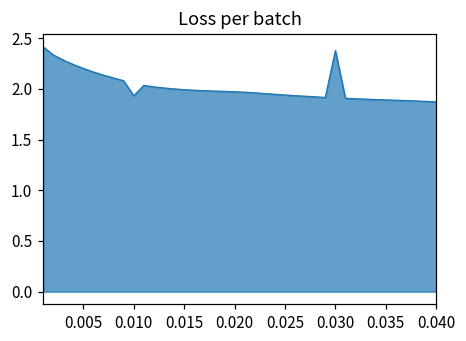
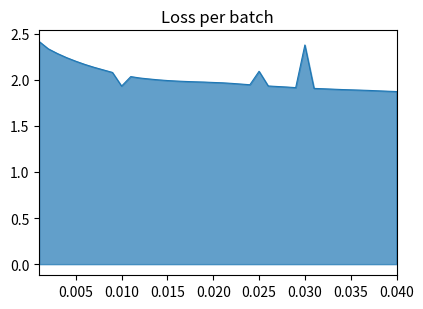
0.025: 1.9 -> 2.1
